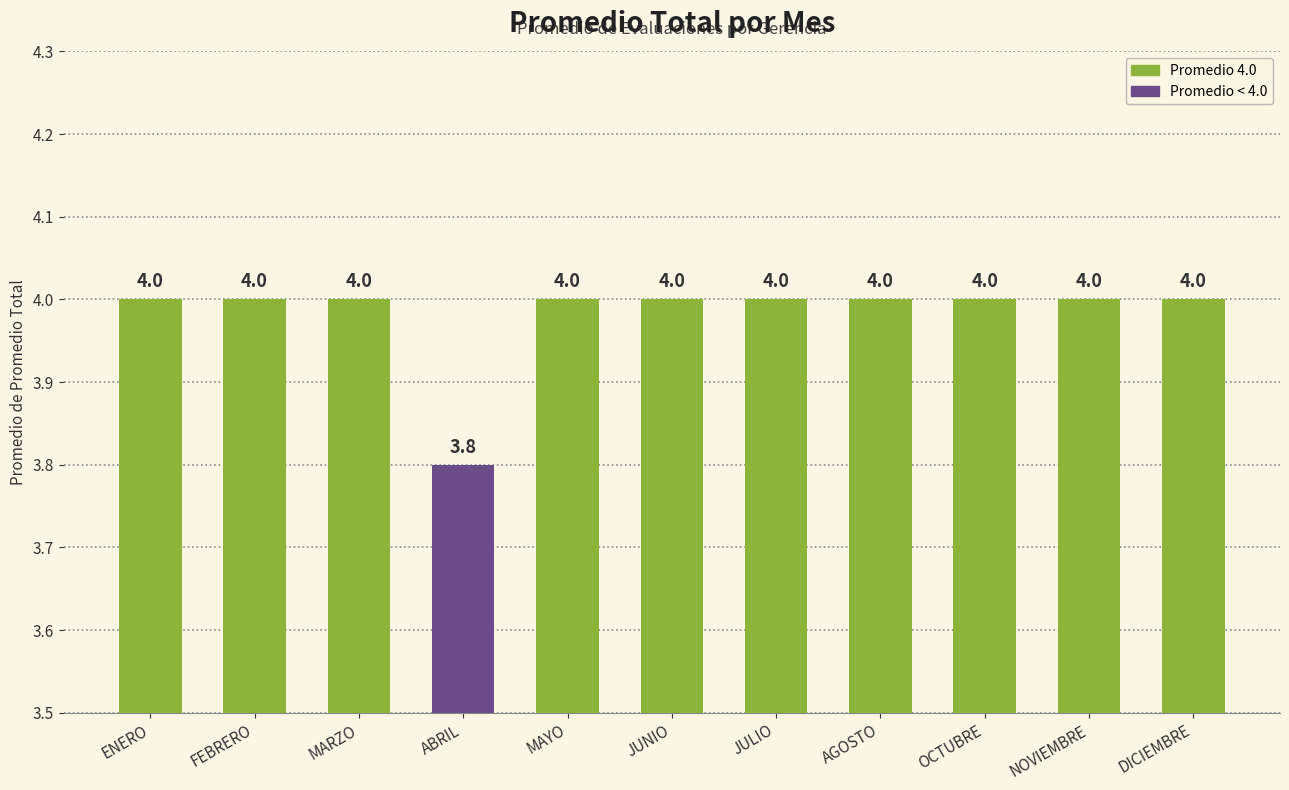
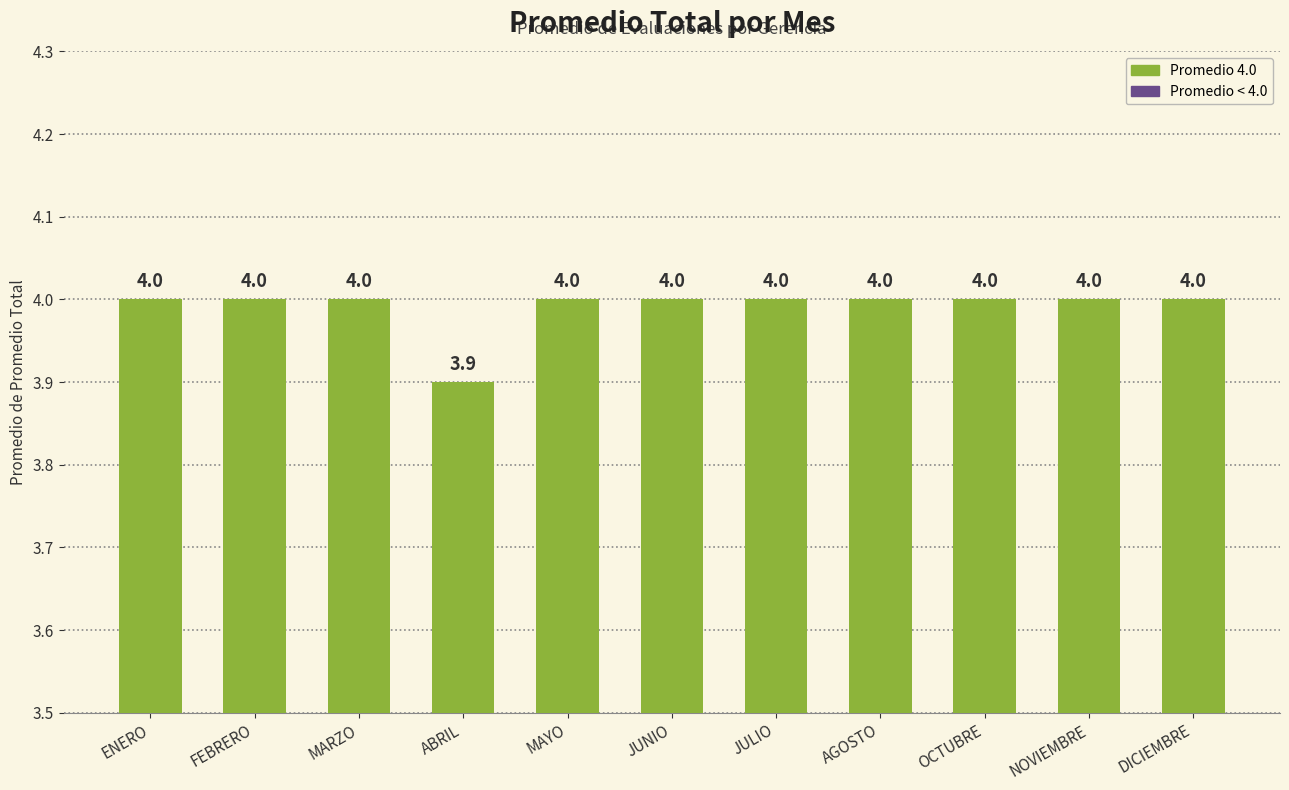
ABRIL: 3.8 -> 3.9
